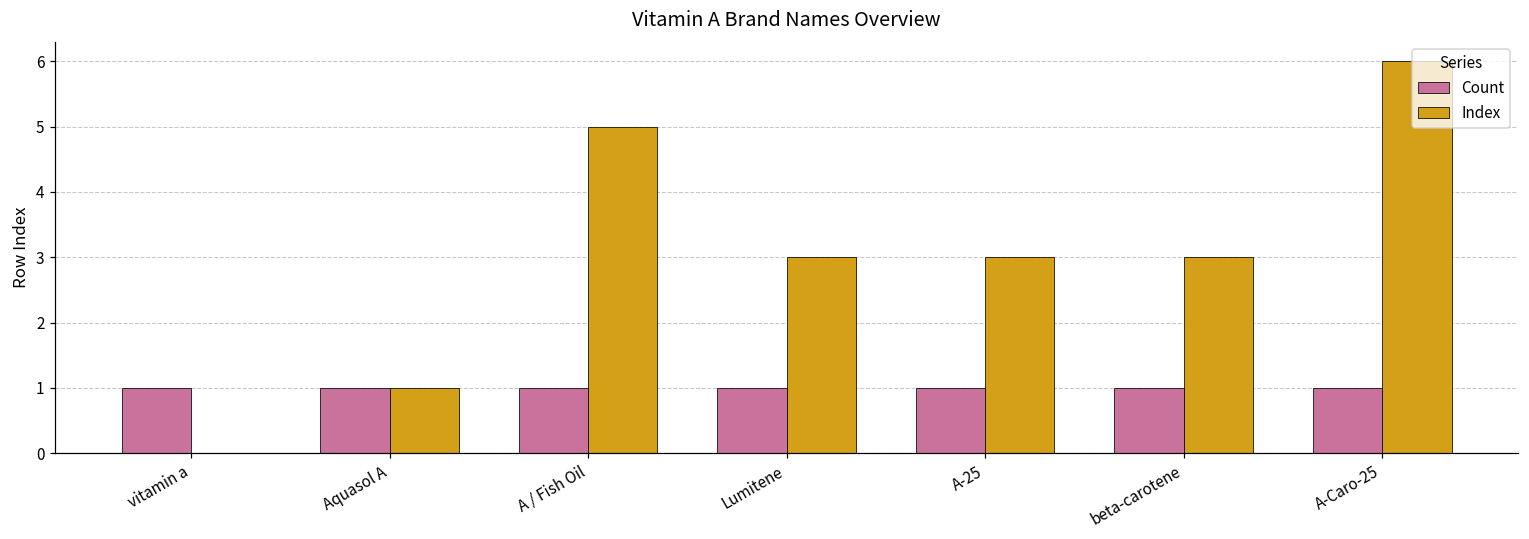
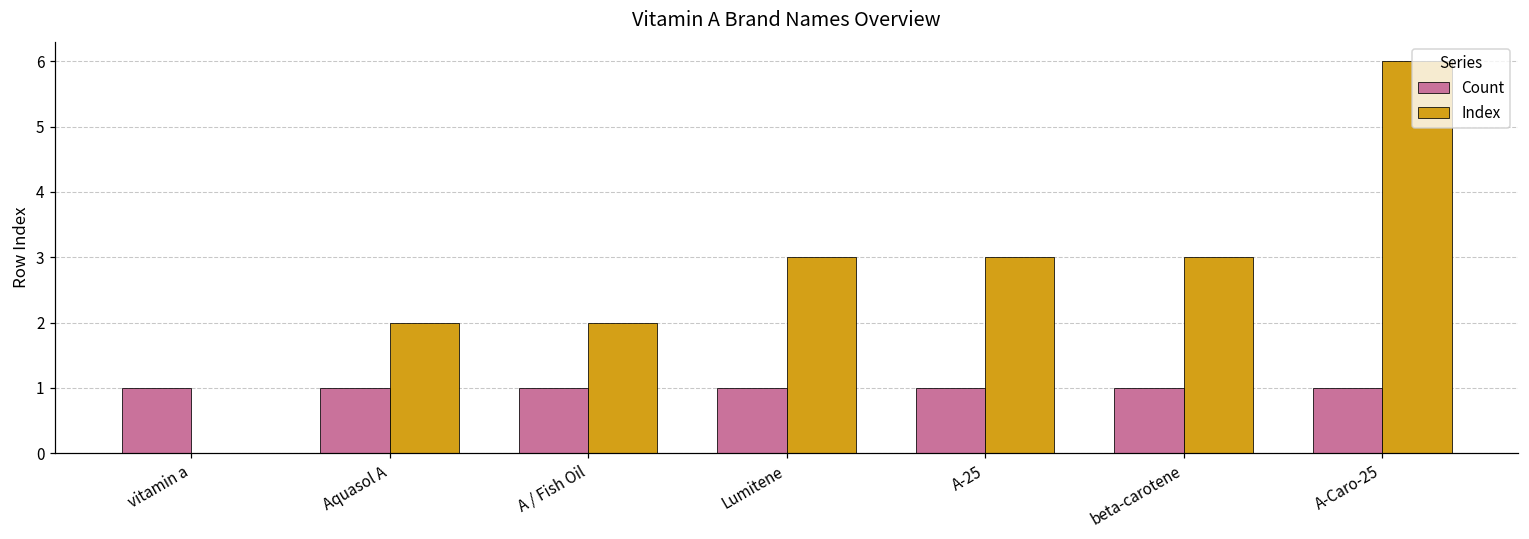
Index, Aquasol A: 1 -> 2
Index, A / Fish Oil: 5 -> 2
